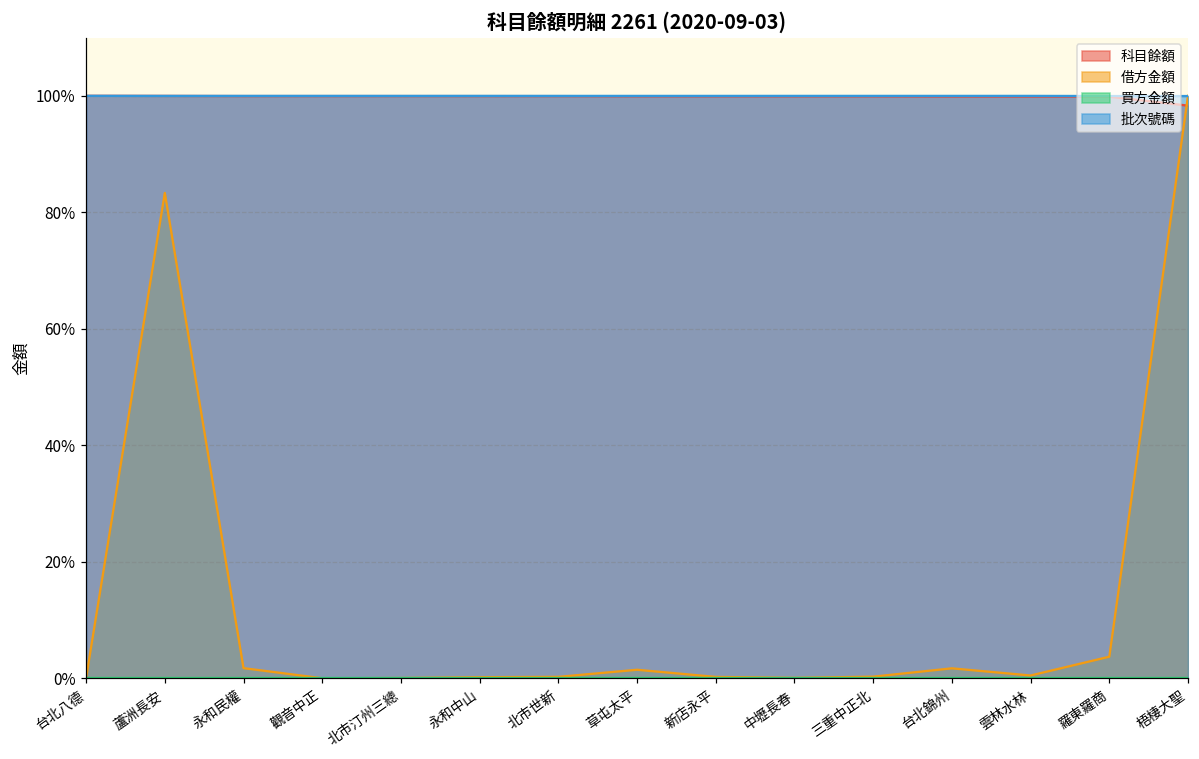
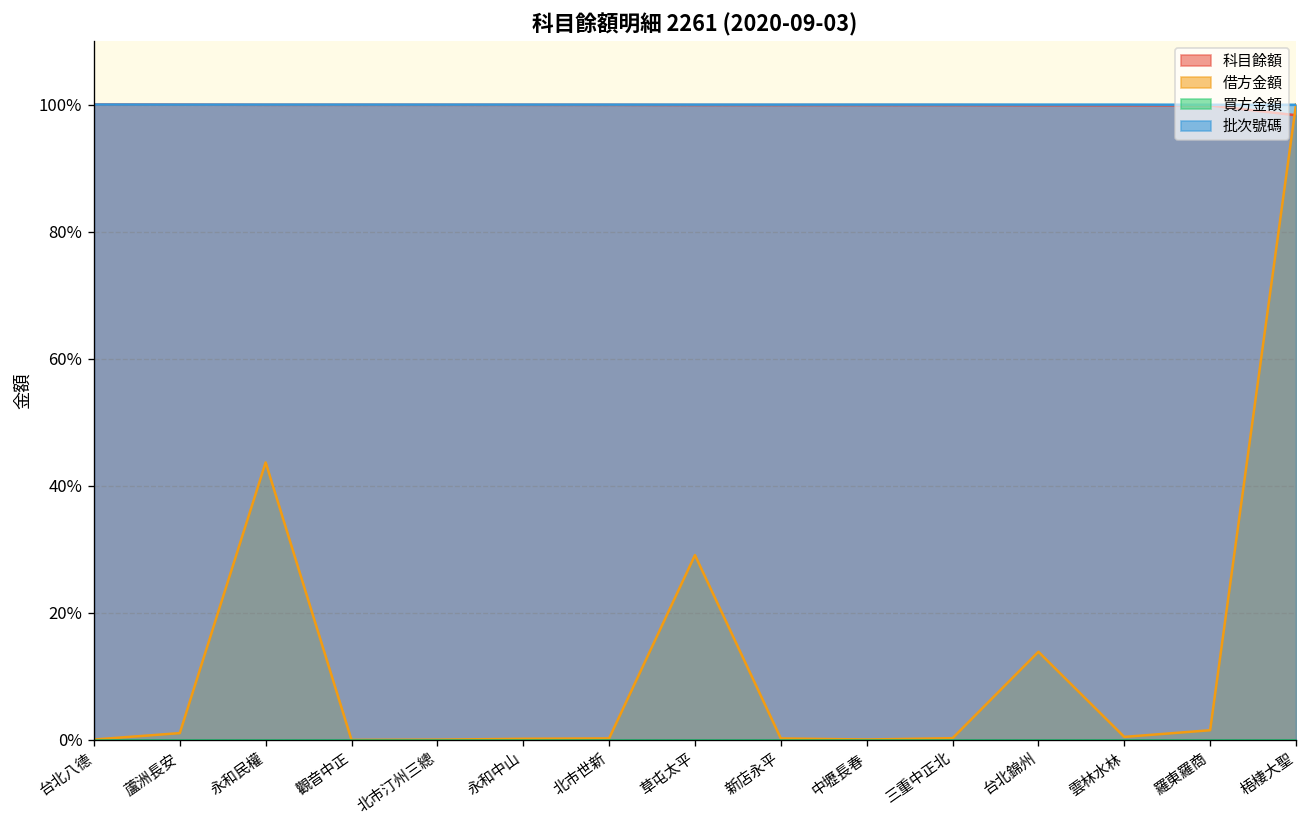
借方金額, 蘆洲長安: 83% -> 1%
借方金額, 永和民權: 2% -> 44%
借方金額, 草屯太平: 1% -> 29%
借方金額, 台北錦州: 2% -> 14%
借方金額, 羅東羅商: 4% -> 2%
